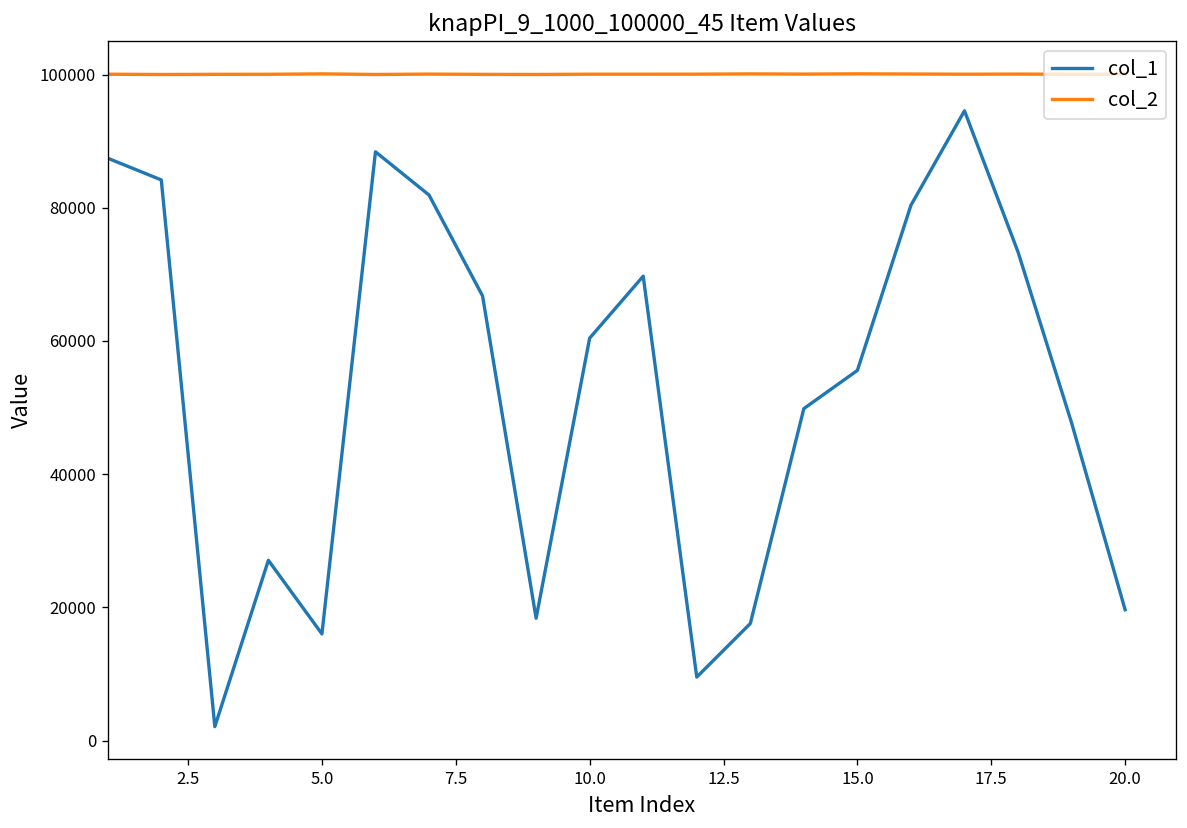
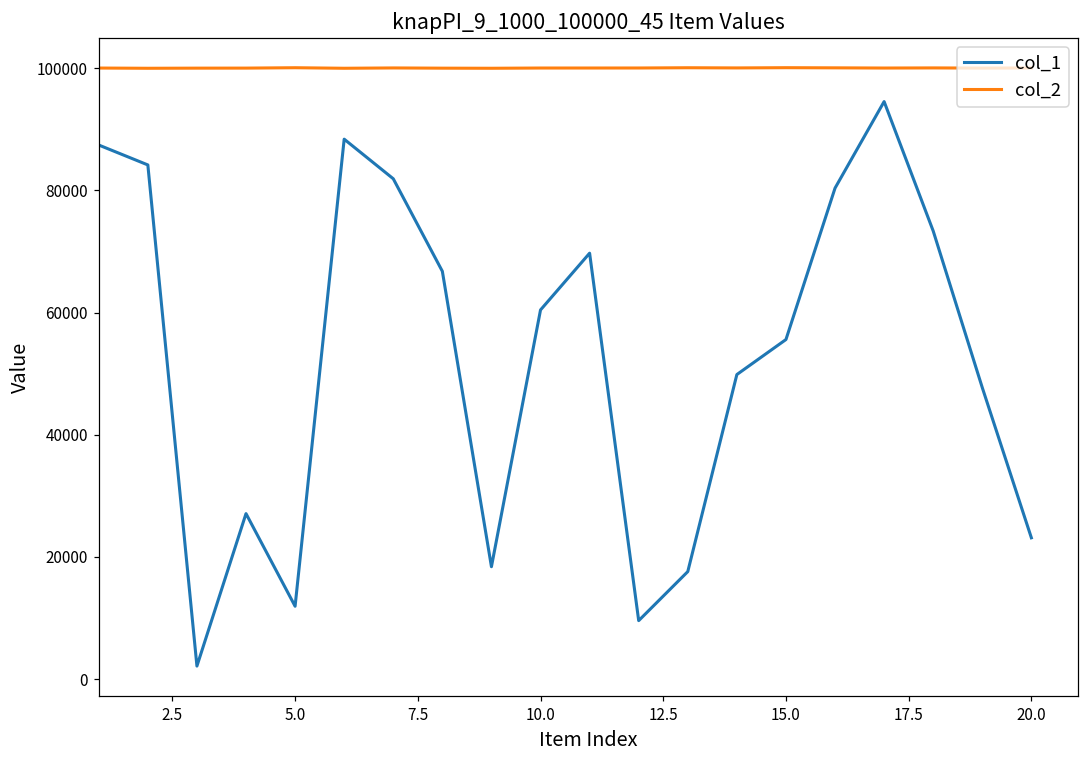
col_1, 5.0: 16000 -> 12000
col_1, 20.0: 20000 -> 23000
